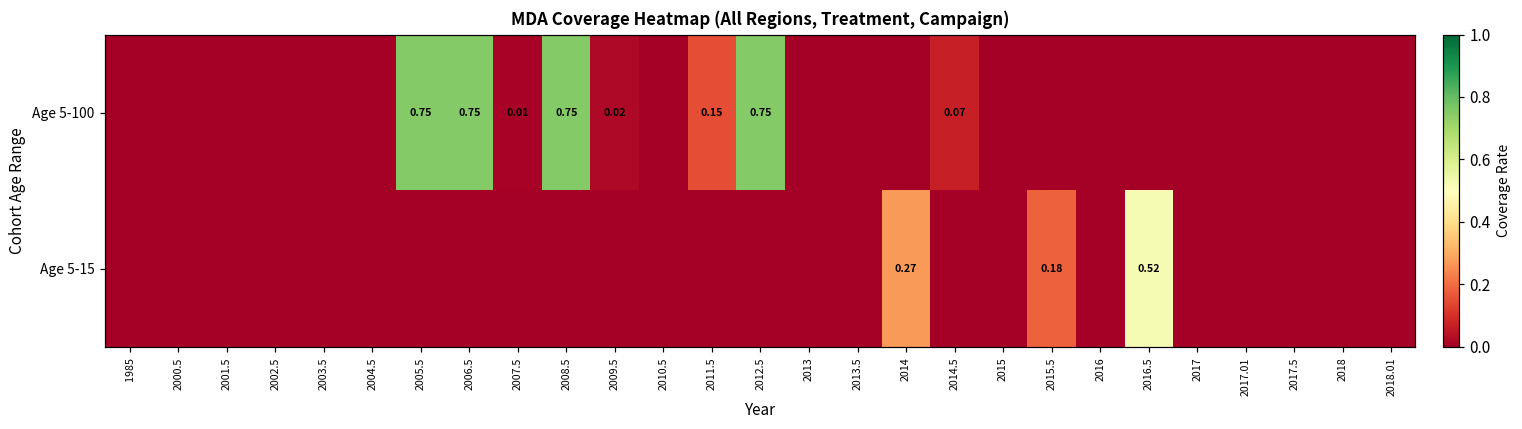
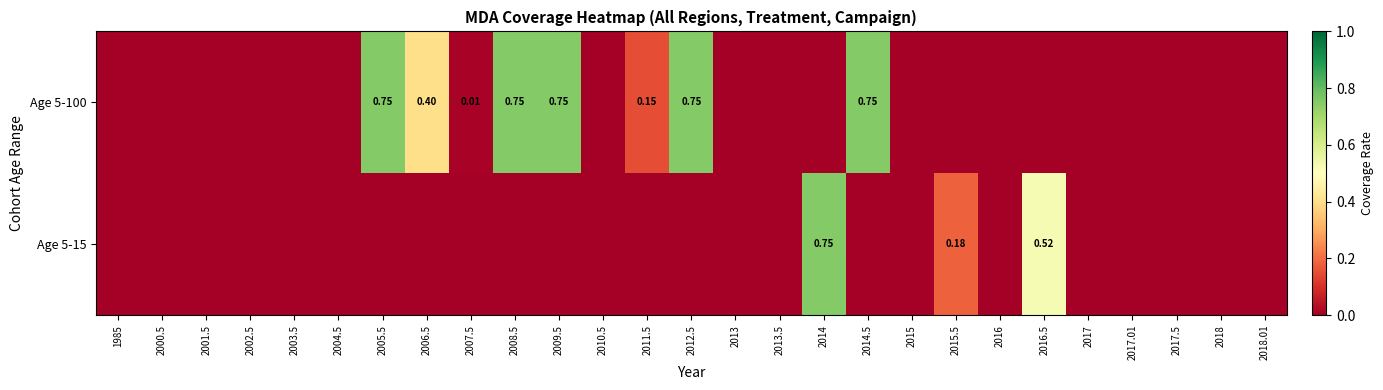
Age 5-100, 2006.5: 0.75 -> 0.40
Age 5-100, 2009.5: 0.02 -> 0.75
Age 5-100, 2014.5: 0.07 -> 0.75
Age 5-15, 2014: 0.27 -> 0.75
